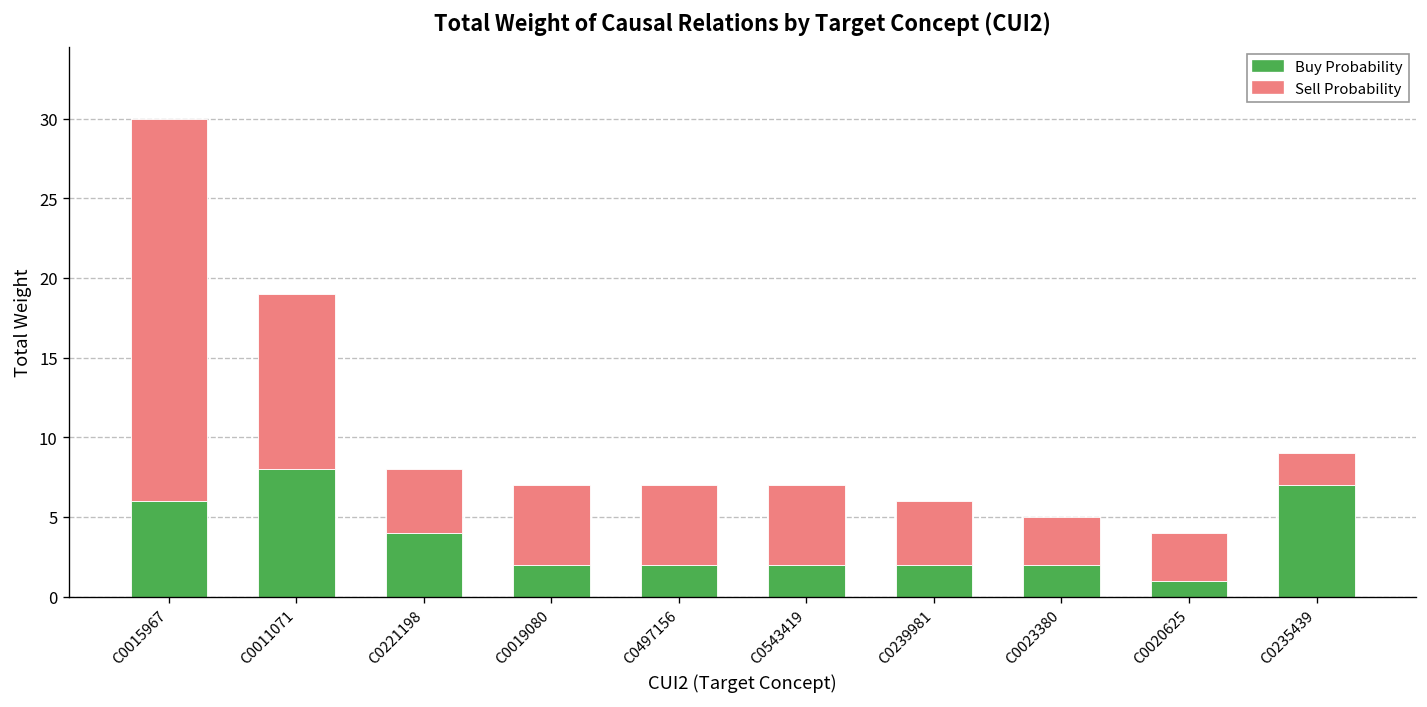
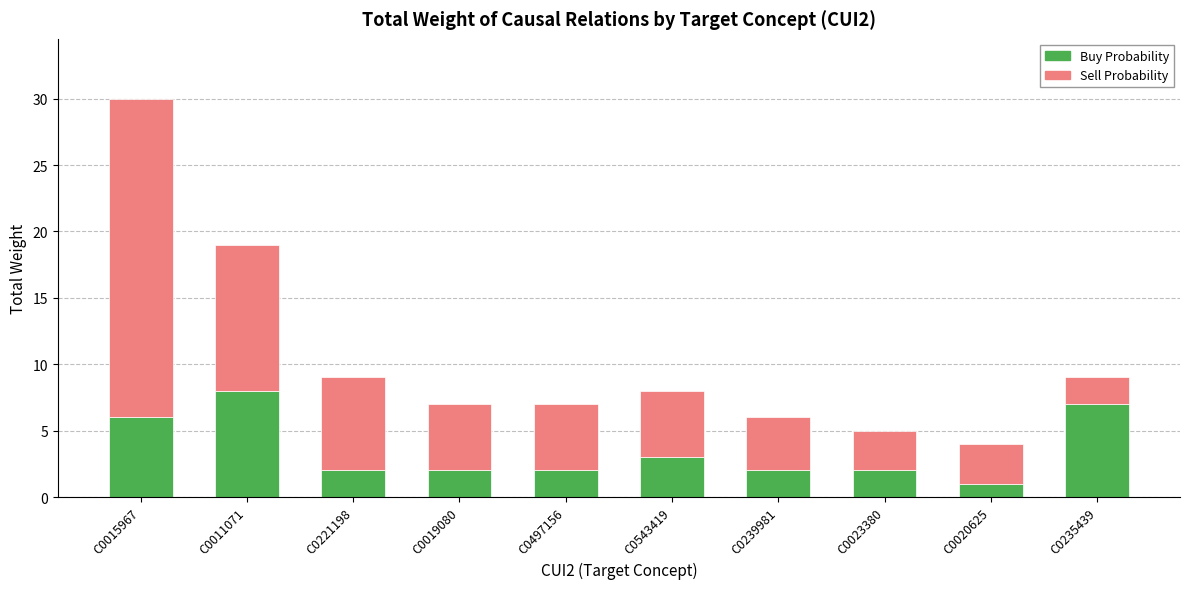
Buy Probability, C0221198: 4 -> 2
Sell Probability, C0221198: 4 -> 7
Buy Probability, C0543419: 2 -> 3
